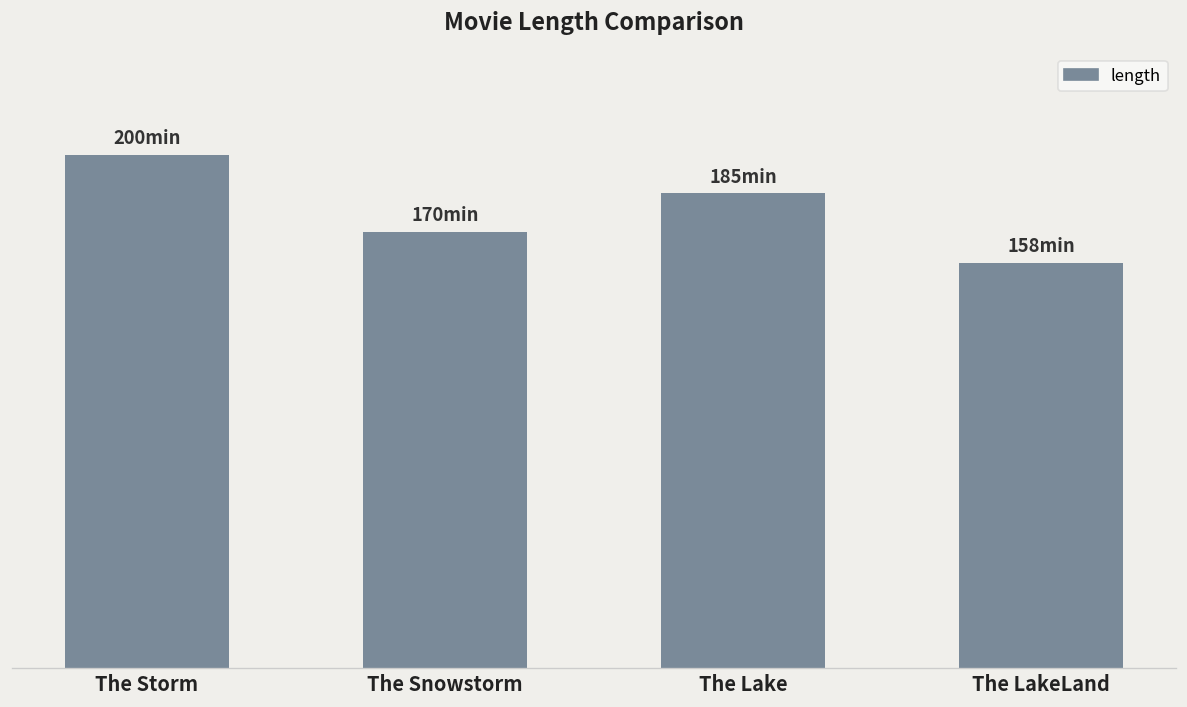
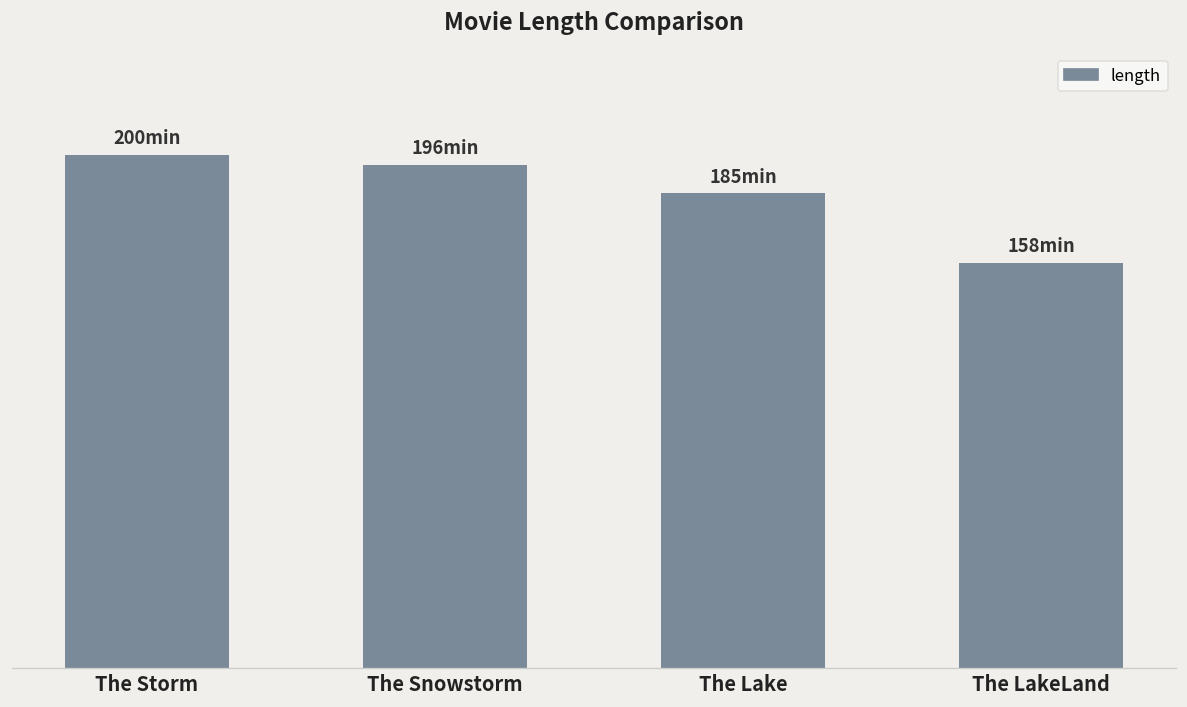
The Snowstorm: 170 -> 196
